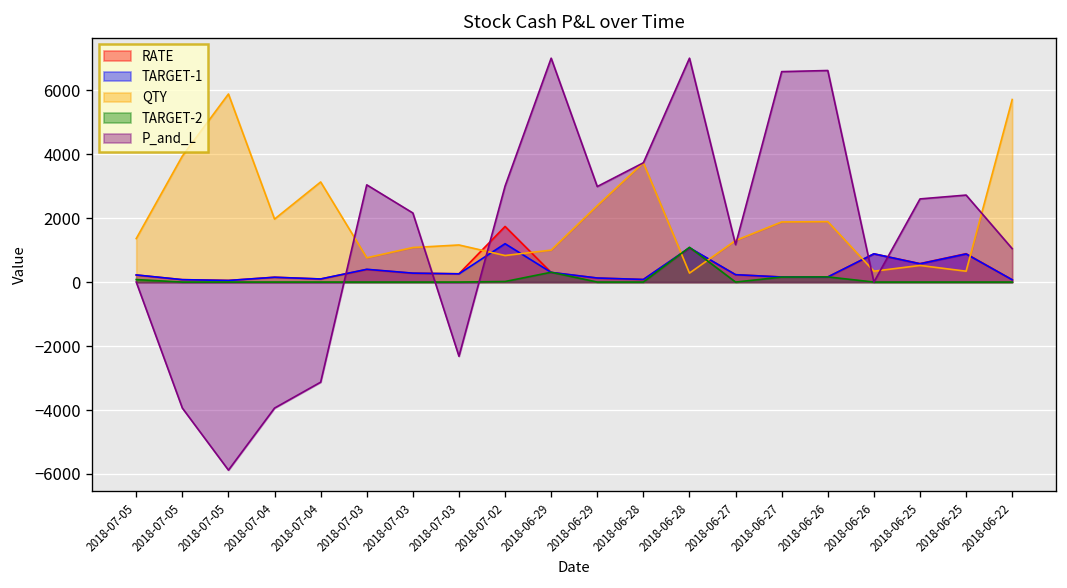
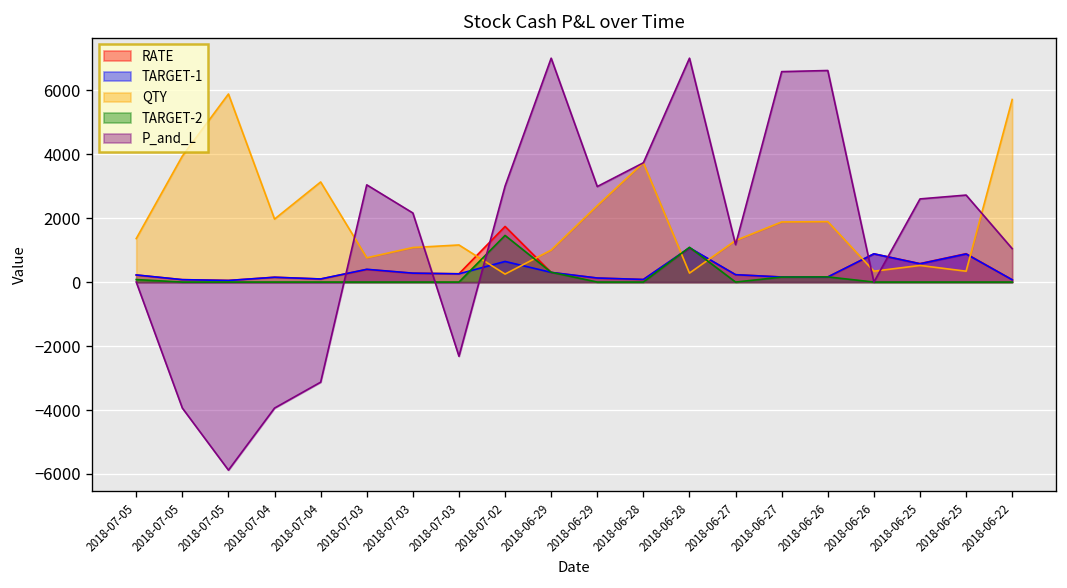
TARGET-1, 2018-07-02: 1200 -> 600
QTY, 2018-07-02: 800 -> 300
TARGET-2, 2018-07-02: 0 -> 1500
